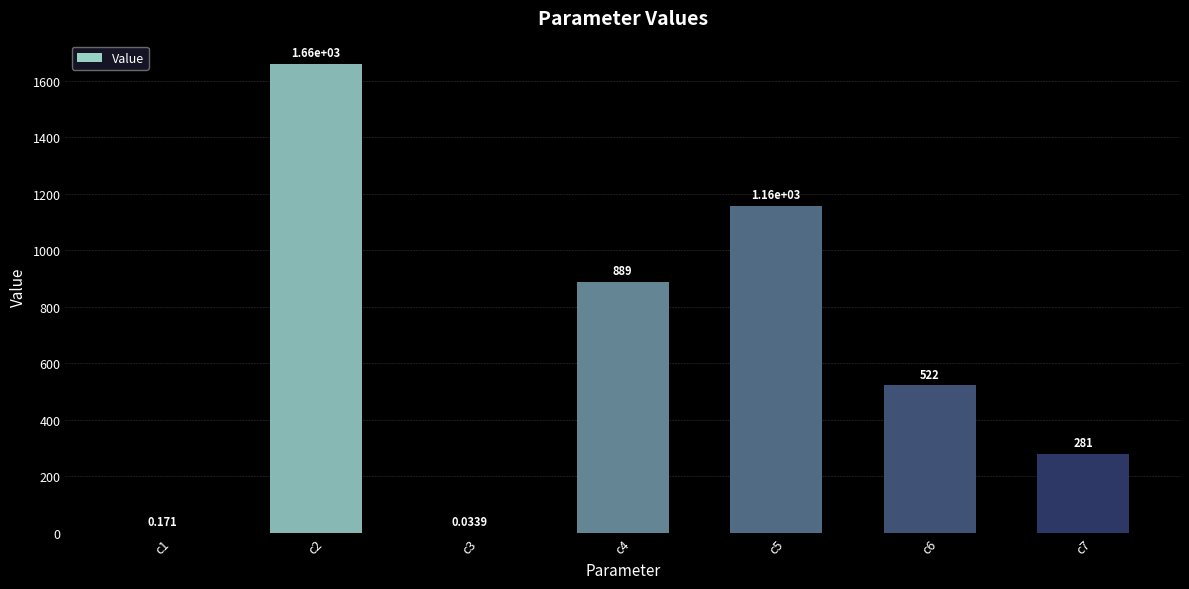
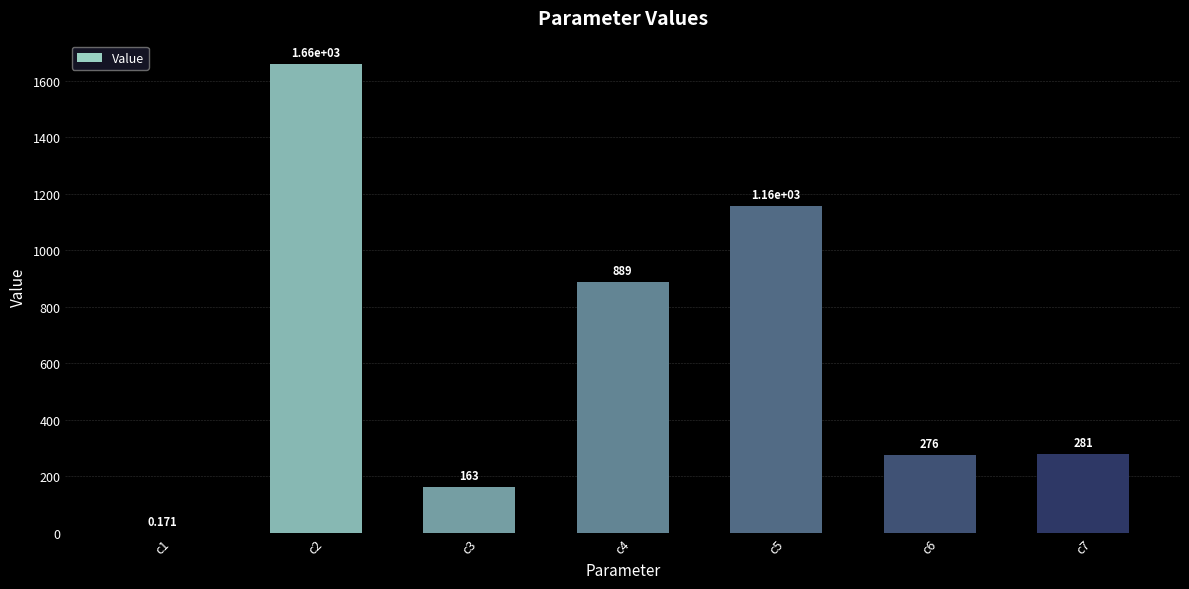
c3: 0.0339 -> 163
c6: 522 -> 276
